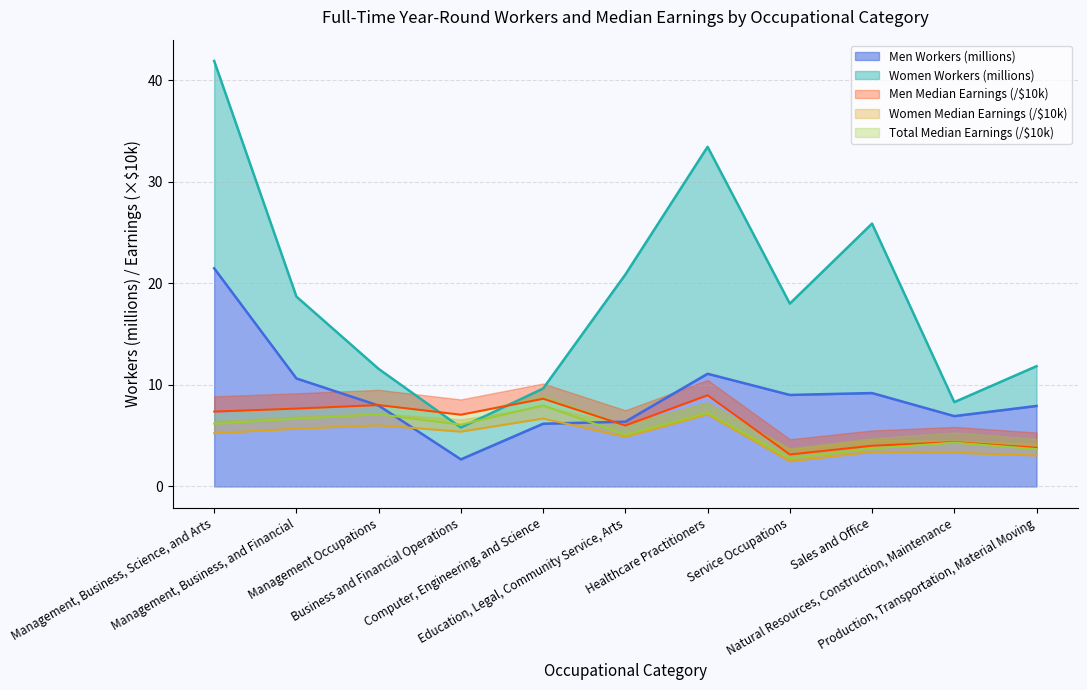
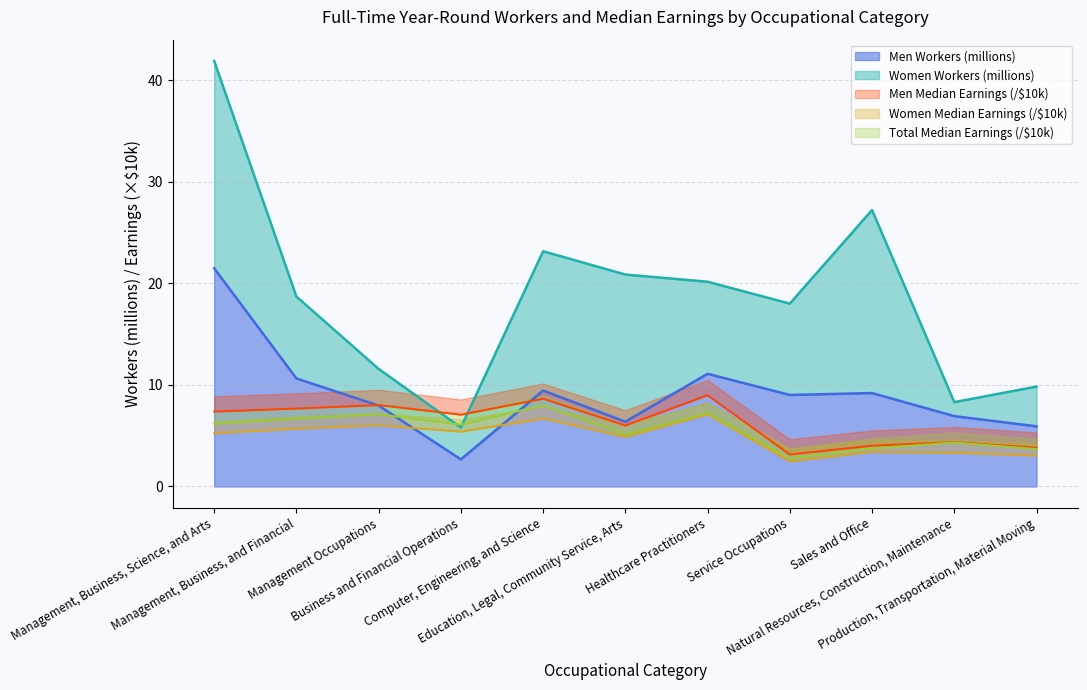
Men Workers (millions), Computer, Engineering, and Science: 6.2 -> 9.4
Women Workers (millions), Computer, Engineering, and Science: 3.5 -> 13.7
Women Workers (millions), Healthcare Practitioners: 22.3 -> 9.1
Women Workers (millions), Sales and Office: 16.7 -> 18.0
Men Workers (millions), Production, Transportation, Material Moving: 7.9 -> 5.9
